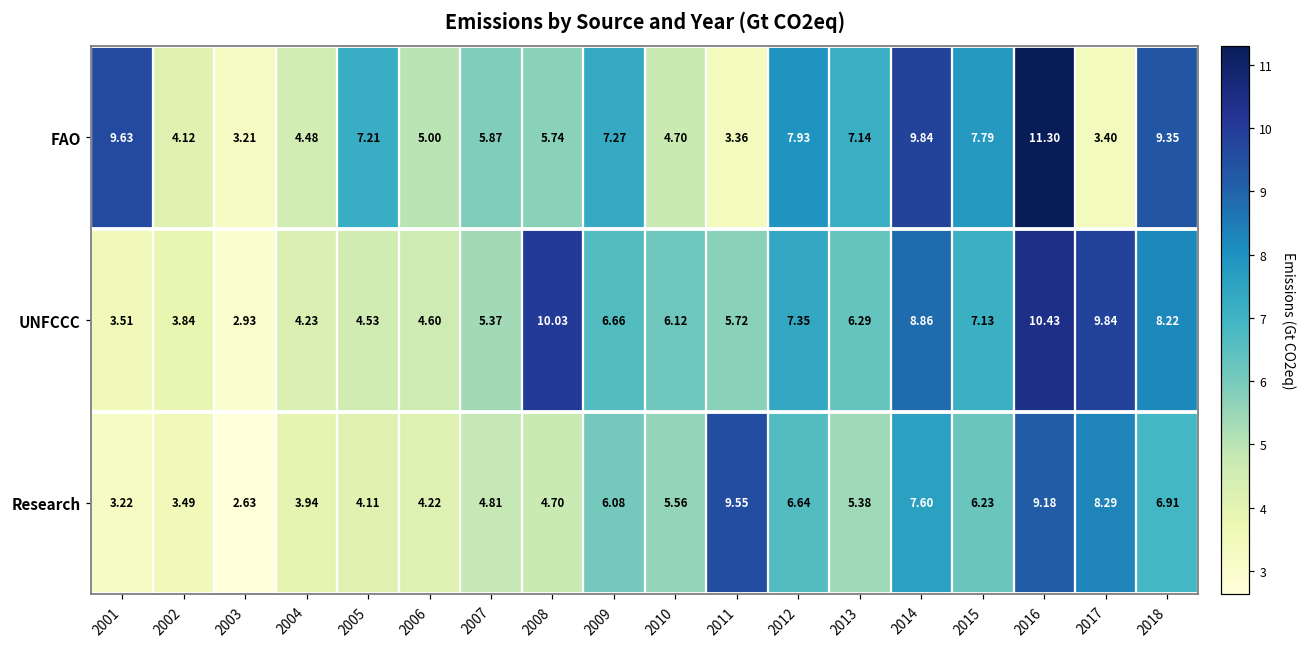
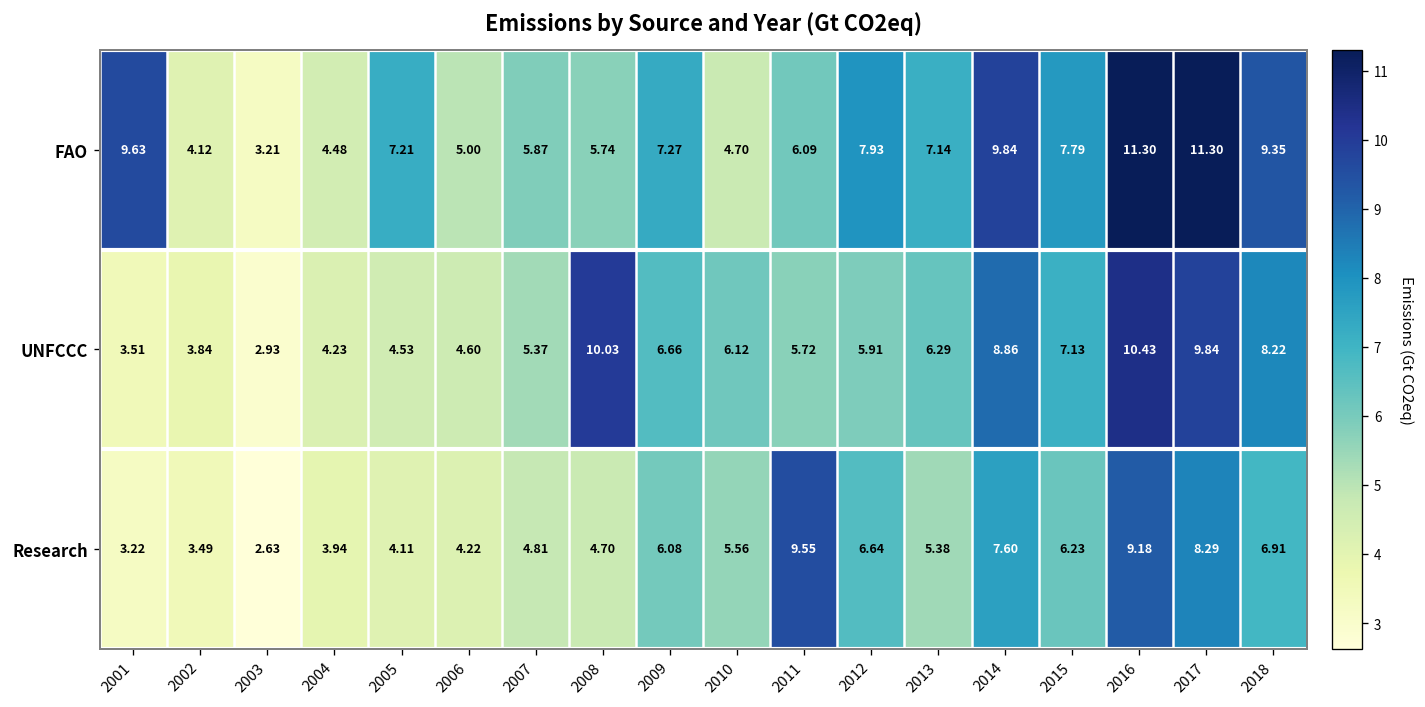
FAO, 2011: 3.36 -> 6.09
FAO, 2017: 3.40 -> 11.30
UNFCCC, 2012: 7.35 -> 5.91
